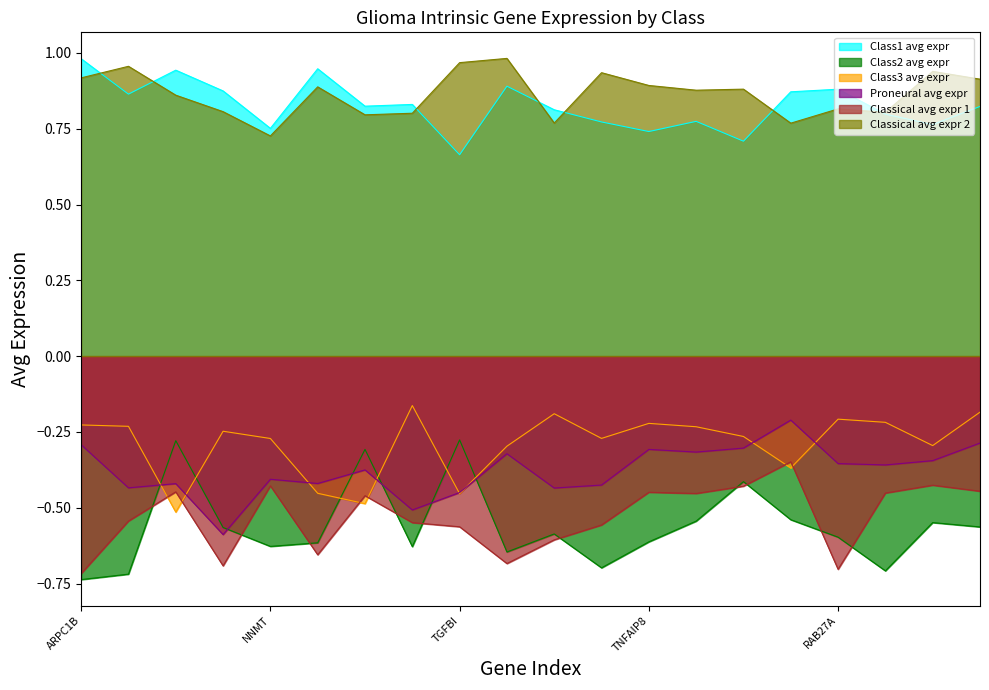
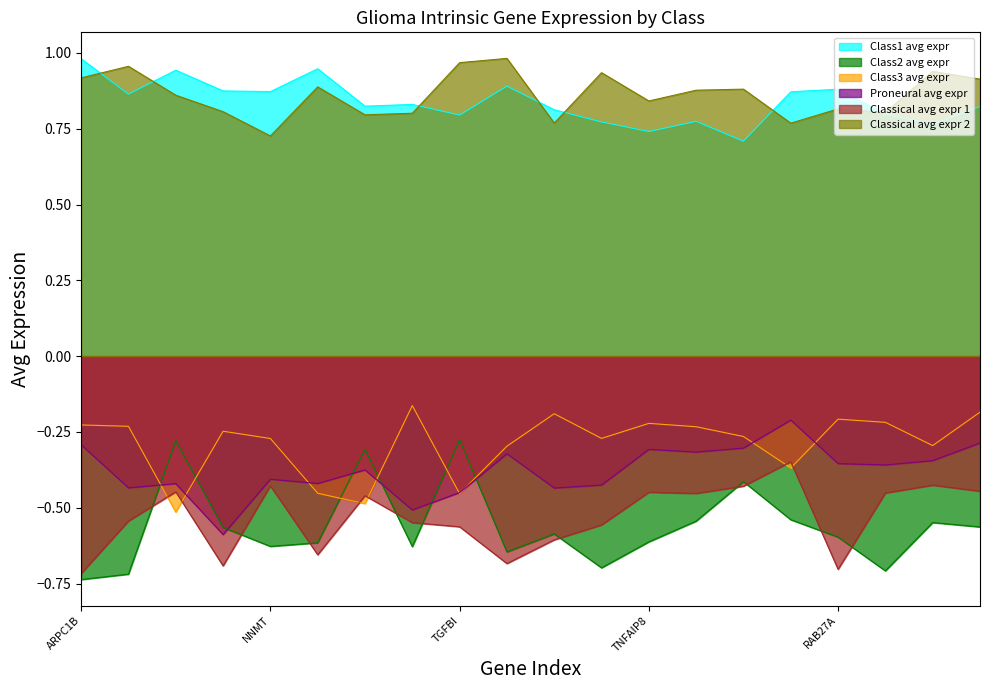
Class1 avg expr, NNMT: 0.75 -> 0.87
Class1 avg expr, TGFBI: 0.66 -> 0.79
Classical avg expr 2, TNFAIP8: 0.89 -> 0.84
